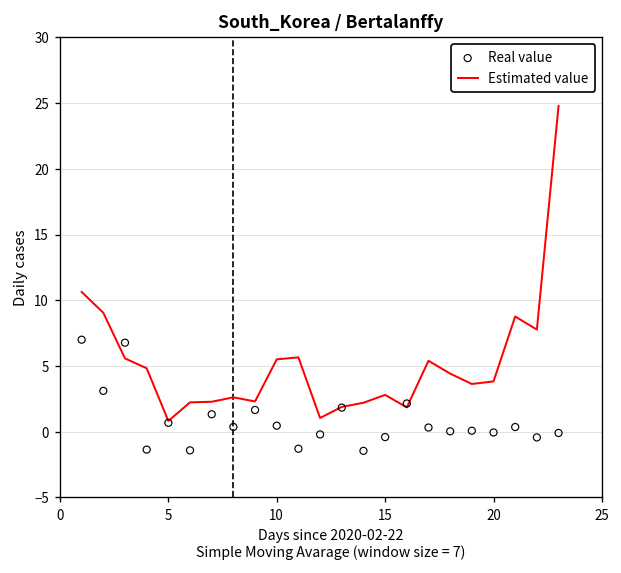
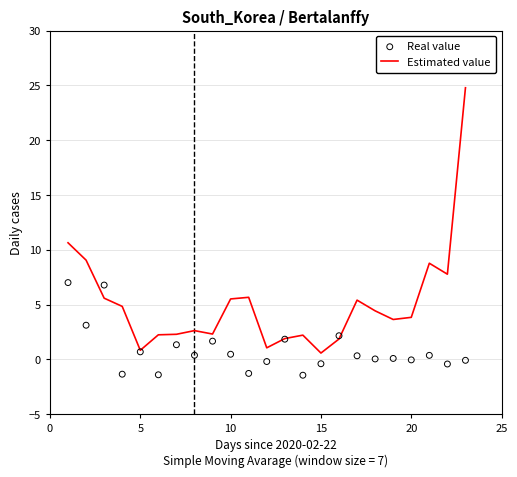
Estimated value, 15: 2.8 -> 0.6
